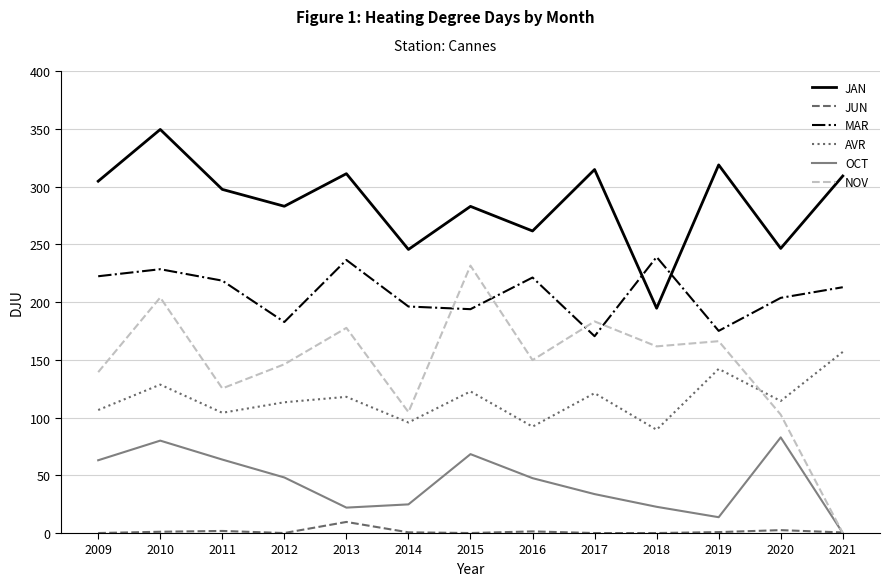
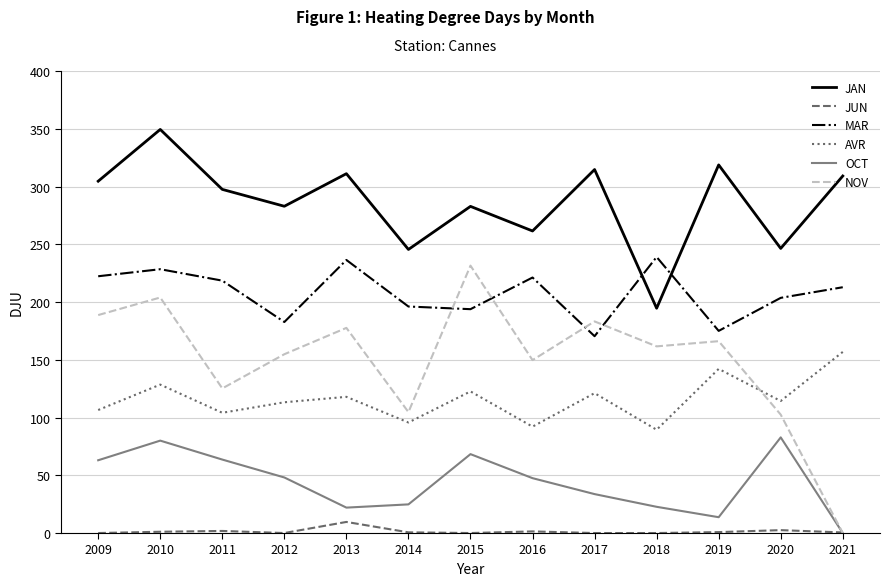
NOV, 2009: 139 -> 189
NOV, 2012: 146 -> 155
